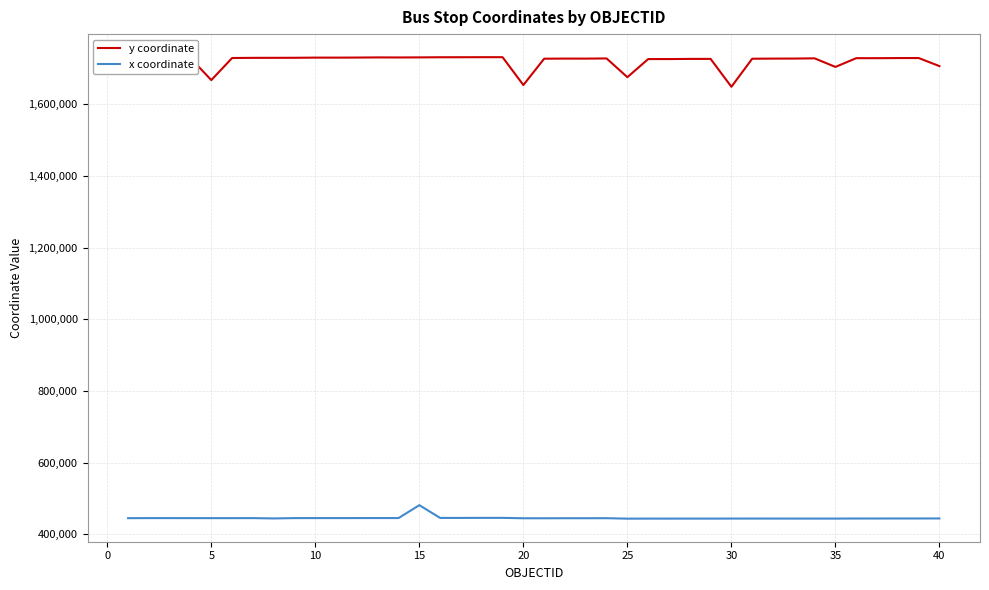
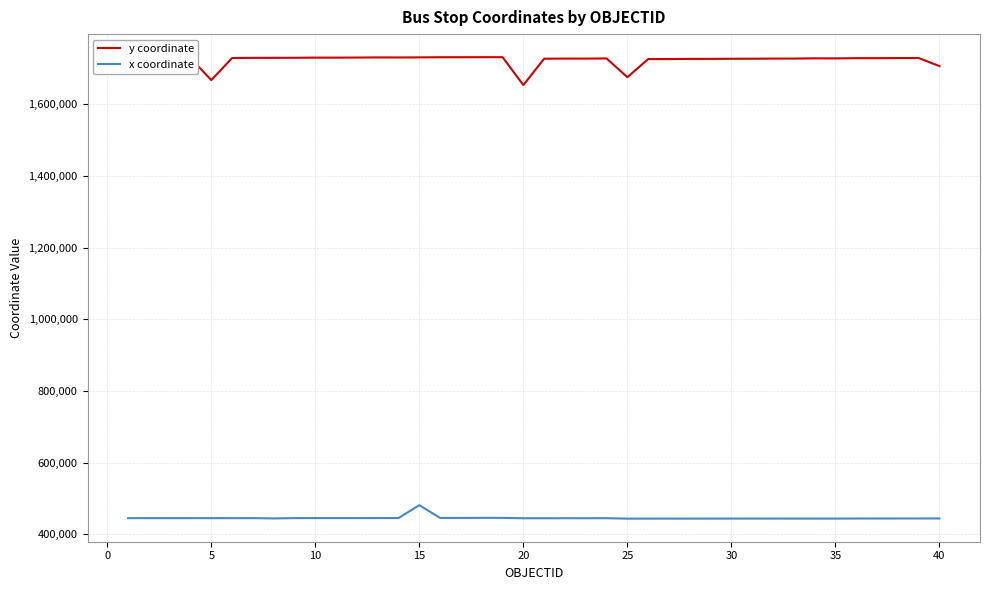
y coordinate, 30: 1,650,000 -> 1,730,000
y coordinate, 35: 1,700,000 -> 1,730,000
